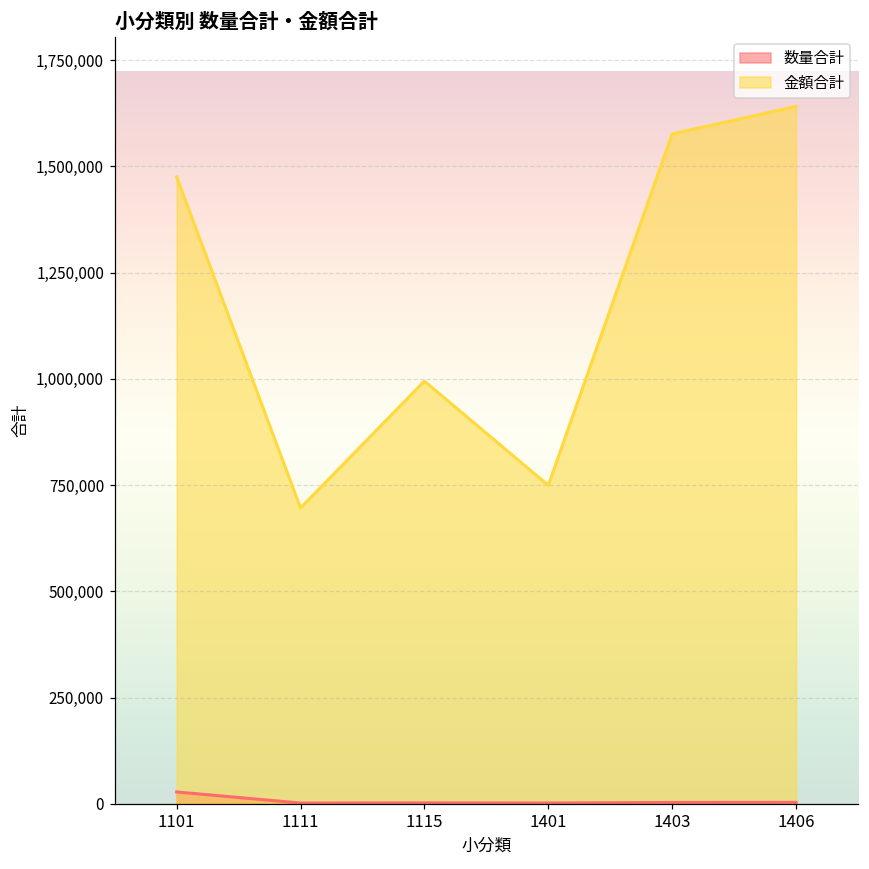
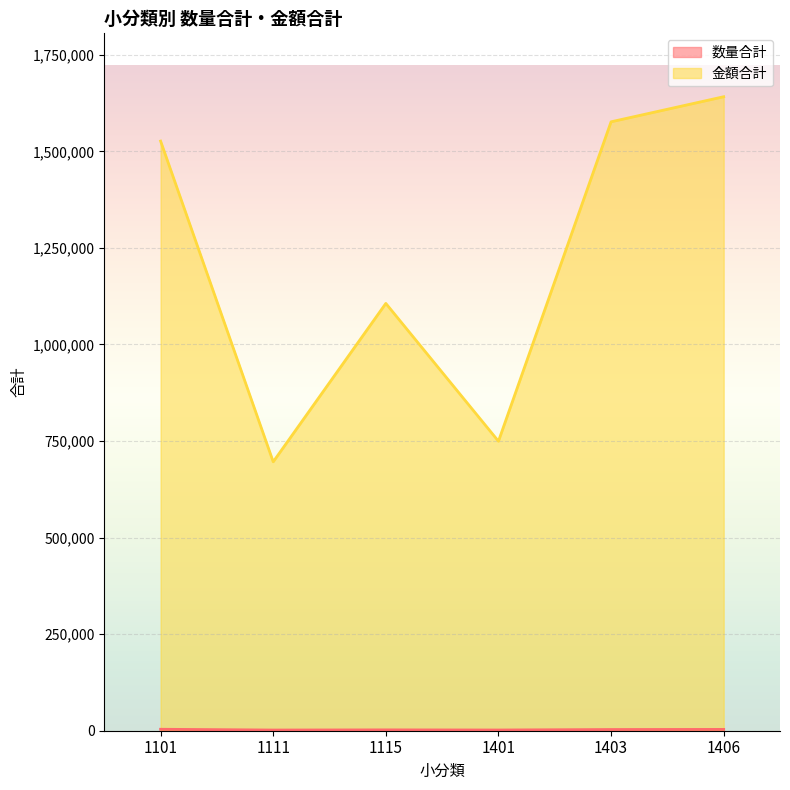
数量合計, 1101: 30,000 -> 0
金額合計, 1101: 1,480,000 -> 1,530,000
金額合計, 1115: 990,000 -> 1,110,000
